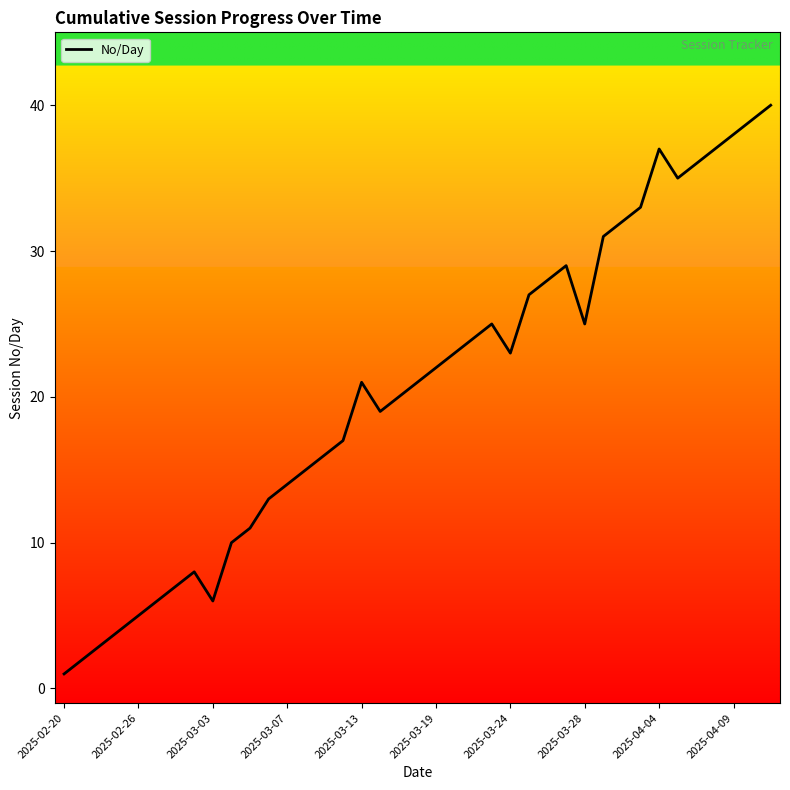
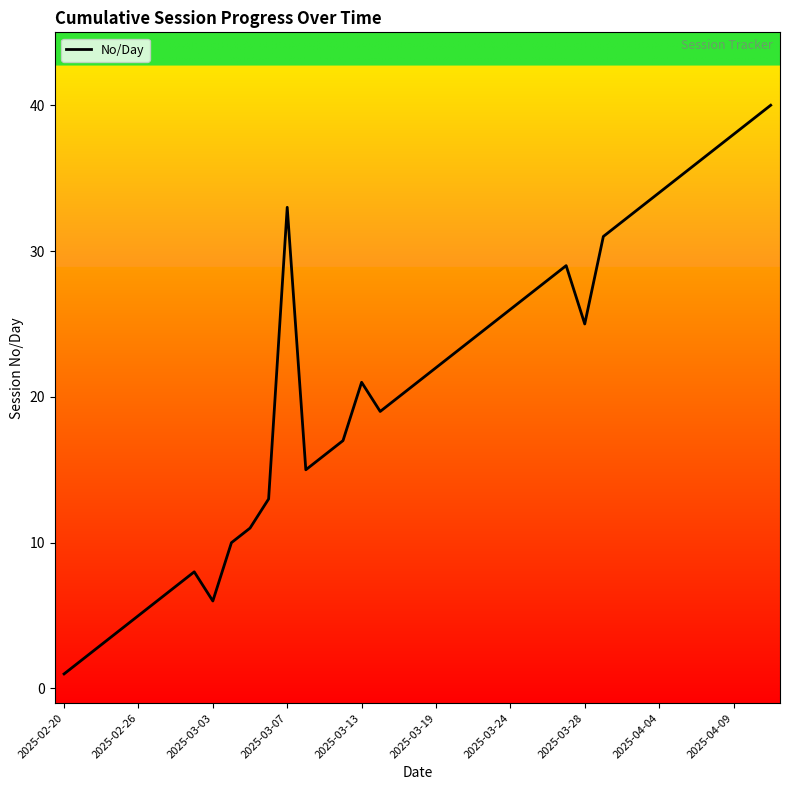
2025-03-07: 14 -> 33
2025-03-24: 23 -> 26
2025-04-04: 37 -> 34
